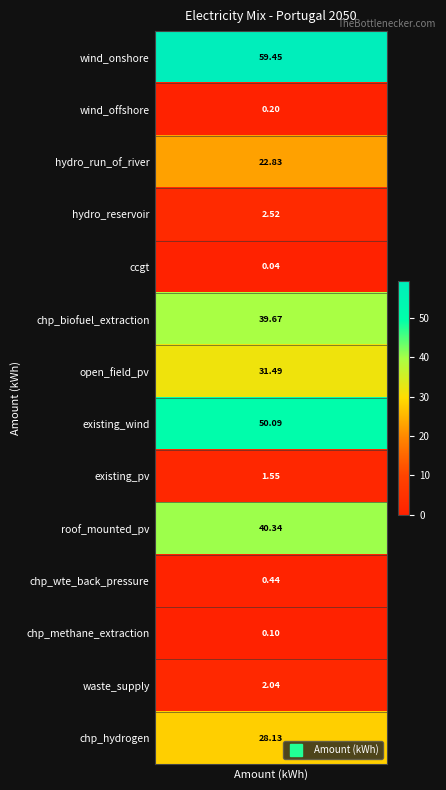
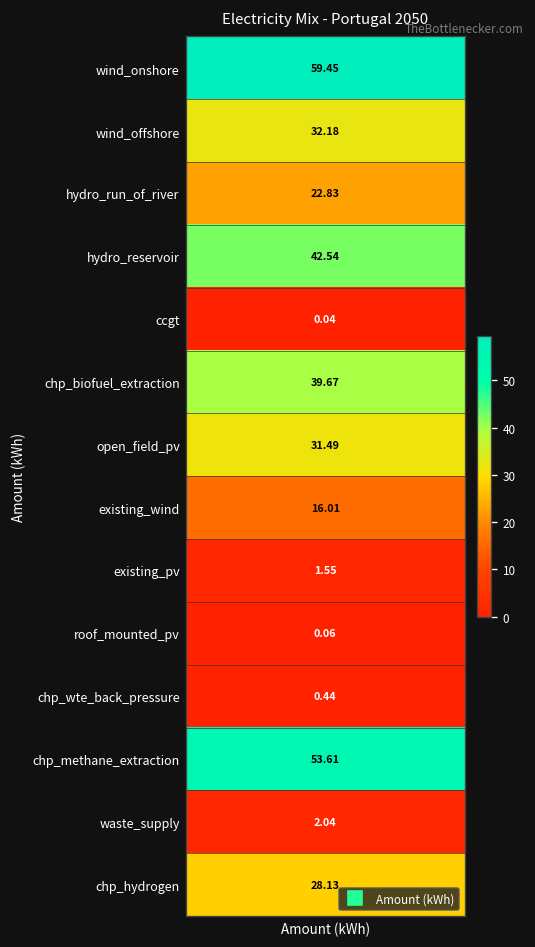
wind_offshore, Amount (kWh): 0.20 -> 32.18
hydro_reservoir, Amount (kWh): 2.52 -> 42.54
existing_wind, Amount (kWh): 50.09 -> 16.01
roof_mounted_pv, Amount (kWh): 40.34 -> 0.06
chp_methane_extraction, Amount (kWh): 0.10 -> 53.61
